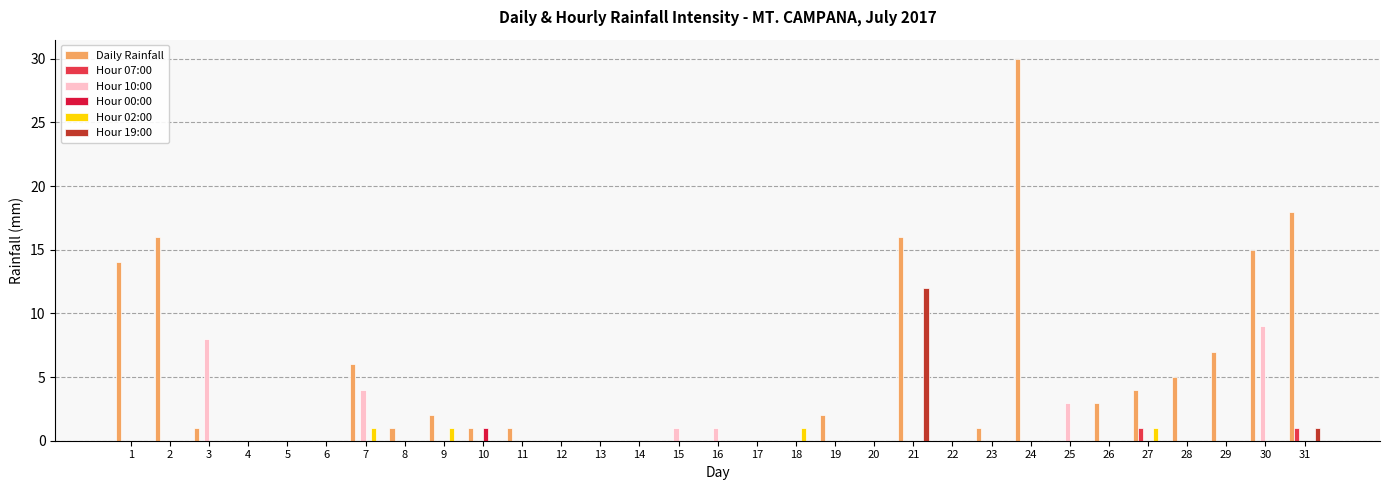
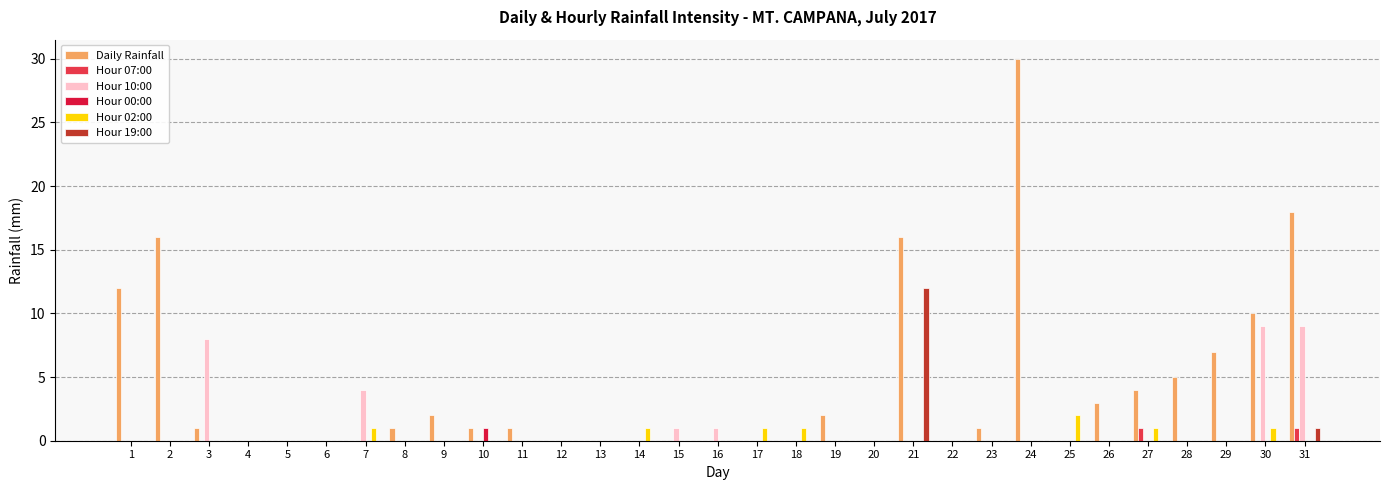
Daily Rainfall, 1: 14 -> 12
Daily Rainfall, 7: 6 -> 0
Hour 02:00, 9: 1 -> 0
Hour 02:00, 14: 0 -> 1
Hour 02:00, 17: 0 -> 1
Hour 10:00, 25: 3 -> 0
Hour 02:00, 25: 0 -> 2
Daily Rainfall, 30: 15 -> 10
Hour 02:00, 30: 0 -> 1
Hour 10:00, 31: 0 -> 9
